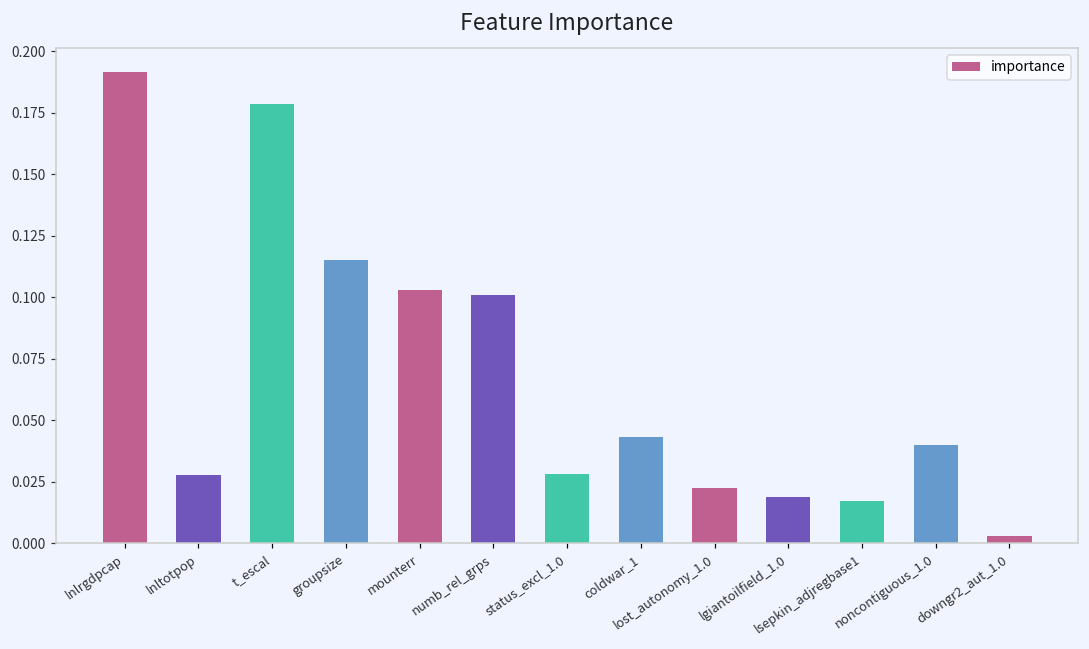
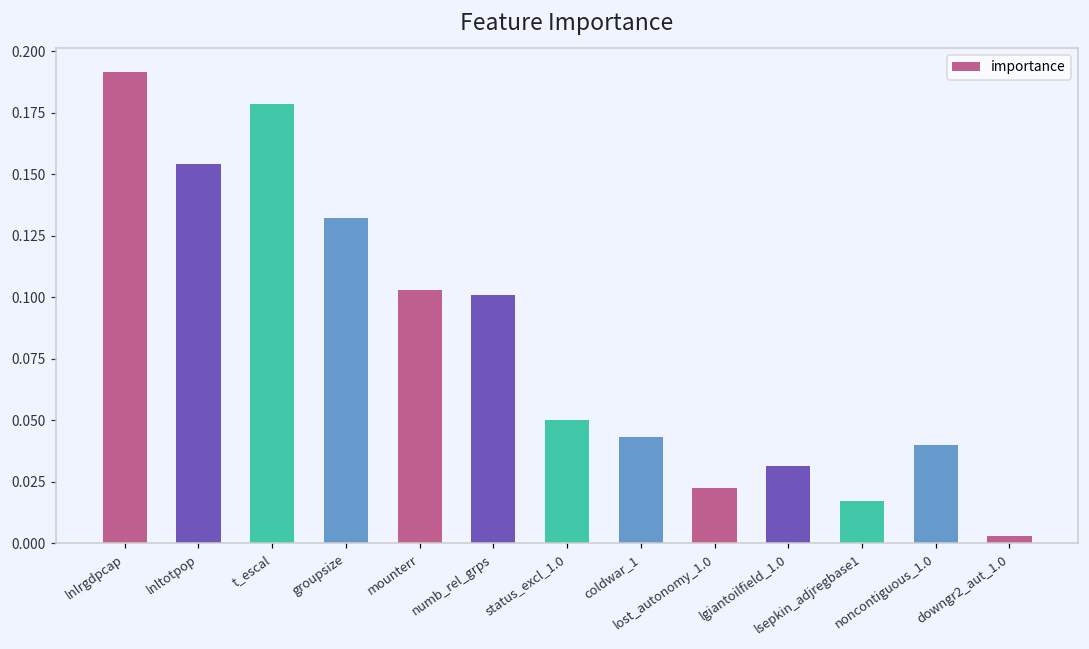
lnltotpop: 0.028 -> 0.154
groupsize: 0.115 -> 0.132
status_excl_1.0: 0.028 -> 0.050
lgiantoilfield_1.0: 0.019 -> 0.031
